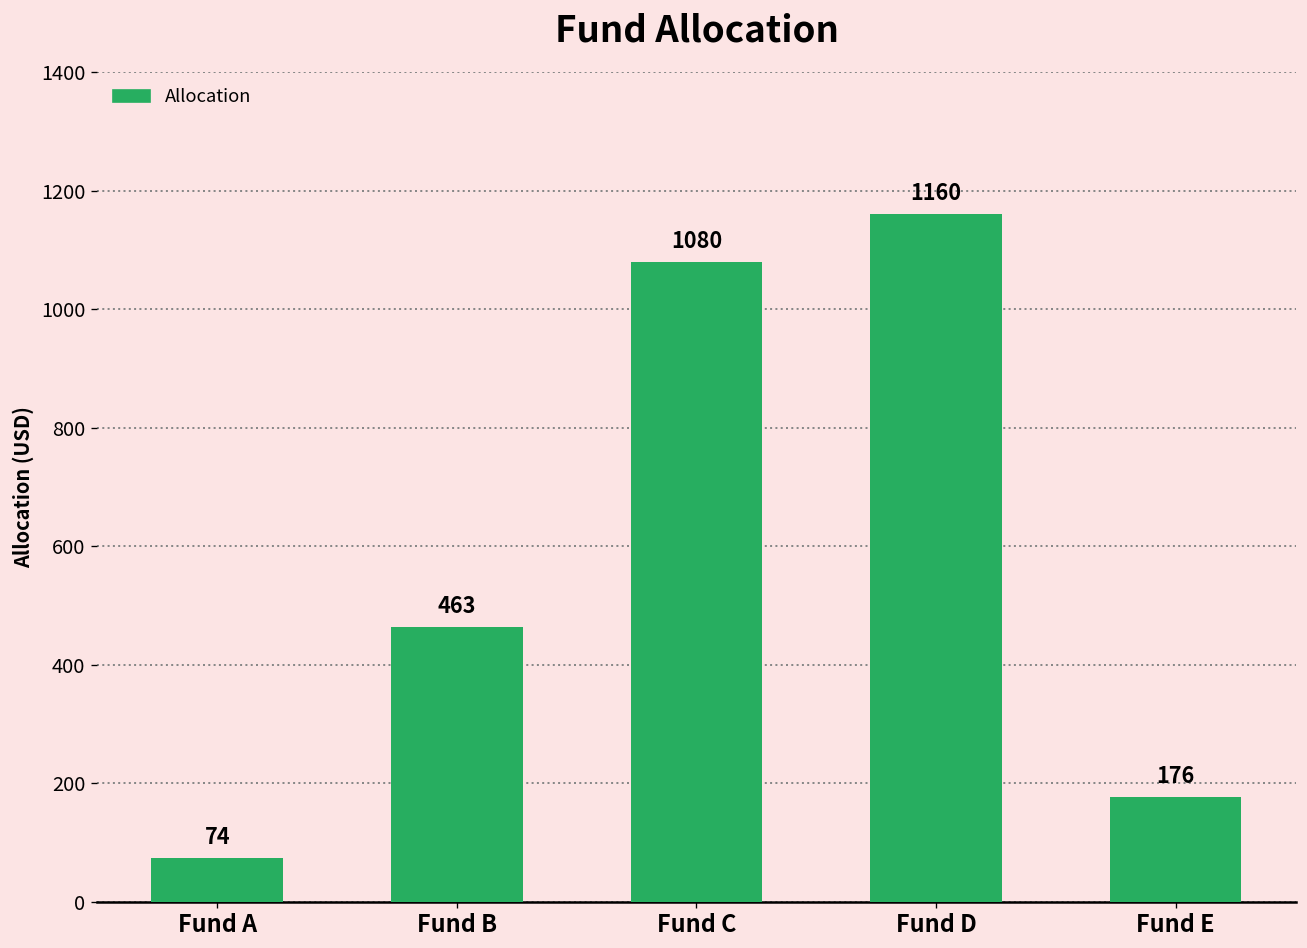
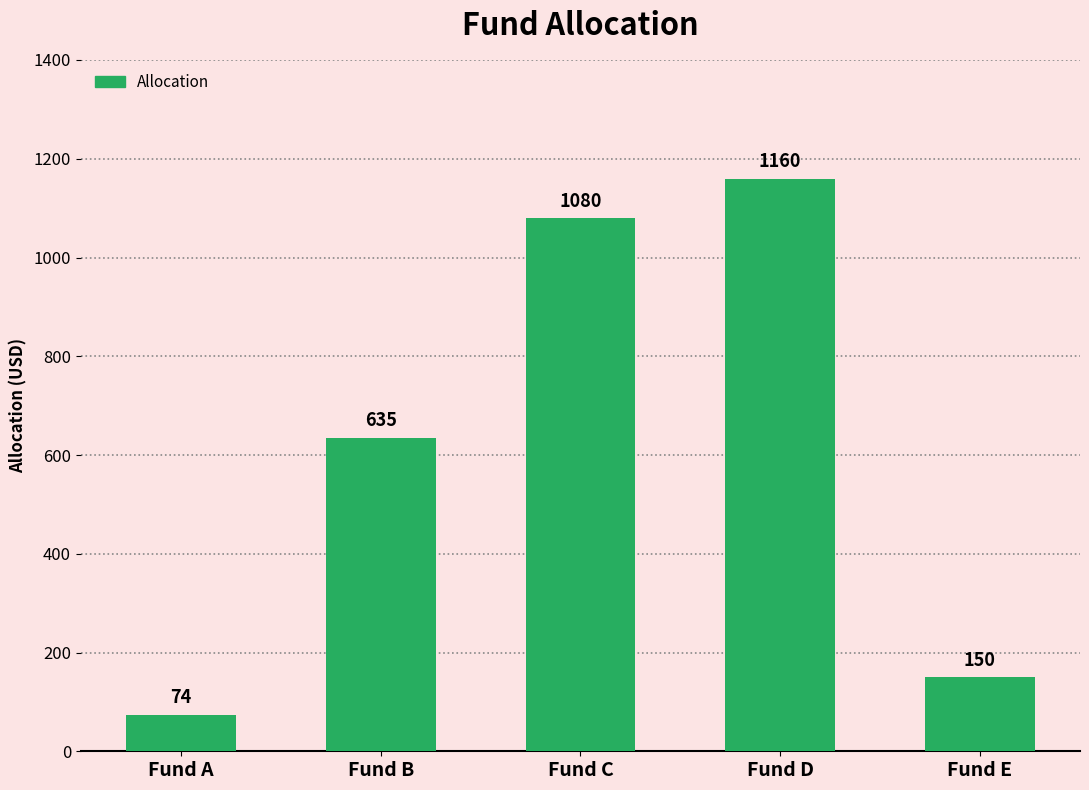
Fund B: 463 -> 635
Fund E: 176 -> 150
